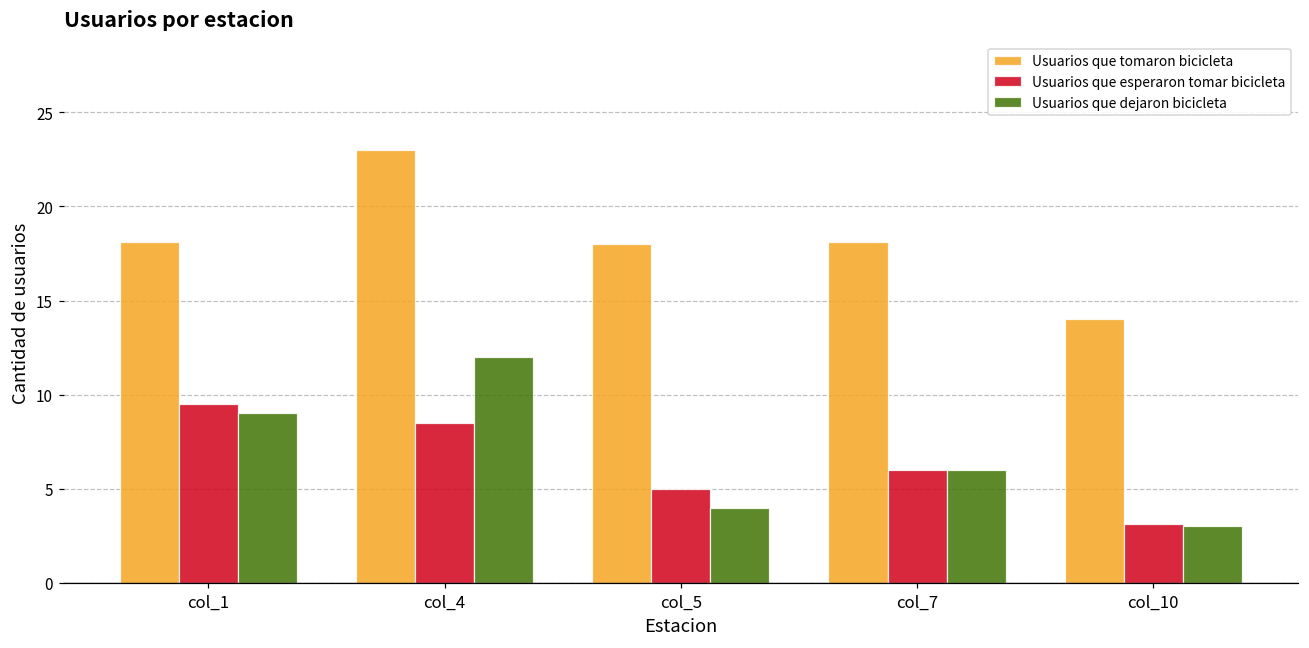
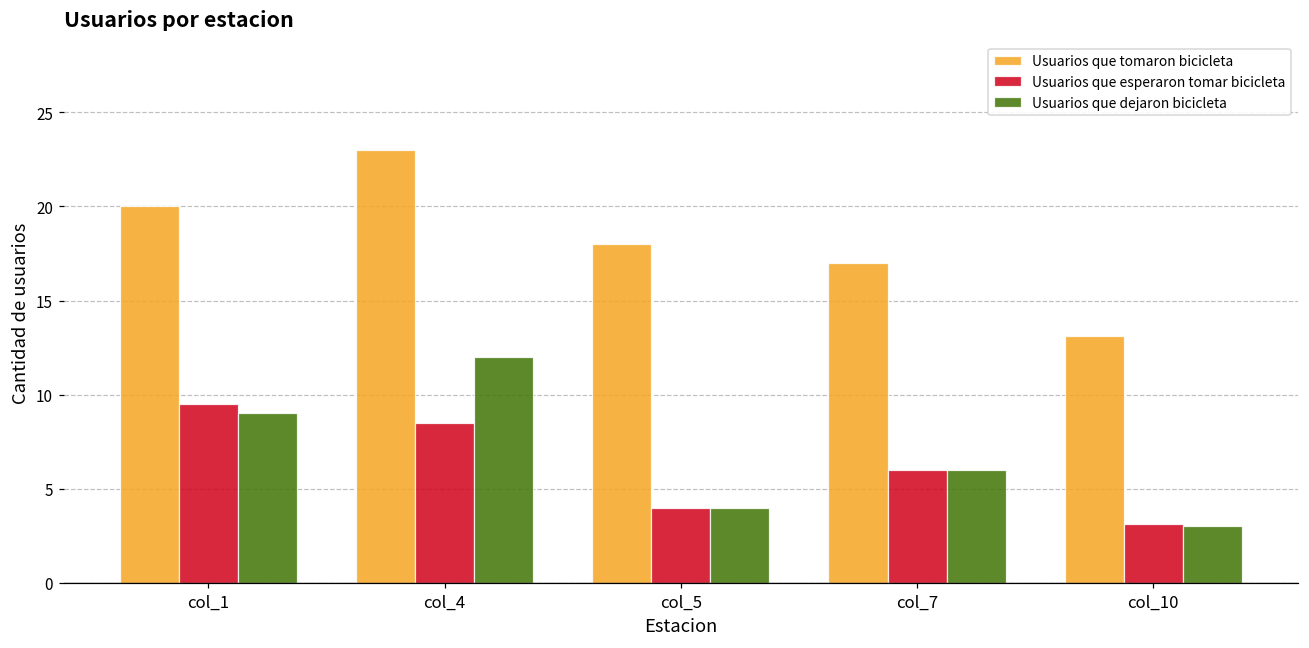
Usuarios que tomaron bicicleta, col_1: 18.1 -> 20.0
Usuarios que esperaron tomar bicicleta, col_5: 5 -> 4
Usuarios que tomaron bicicleta, col_7: 18.1 -> 17.0
Usuarios que tomaron bicicleta, col_10: 14.0 -> 13.1
